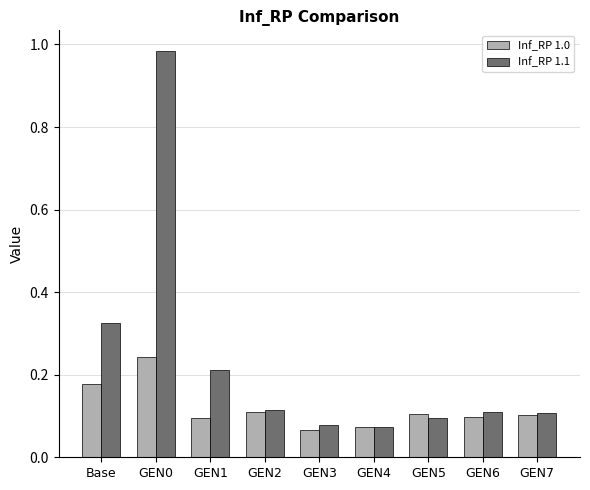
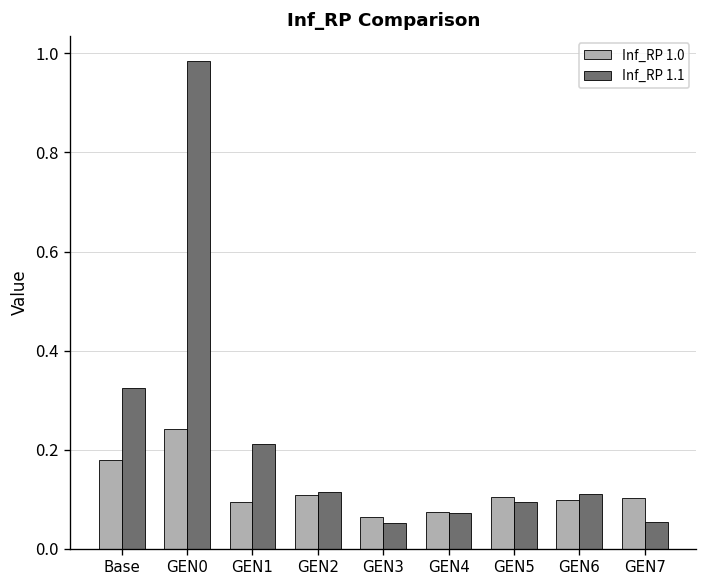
Inf_RP 1.1, GEN3: 0.08 -> 0.05
Inf_RP 1.1, GEN7: 0.11 -> 0.05
